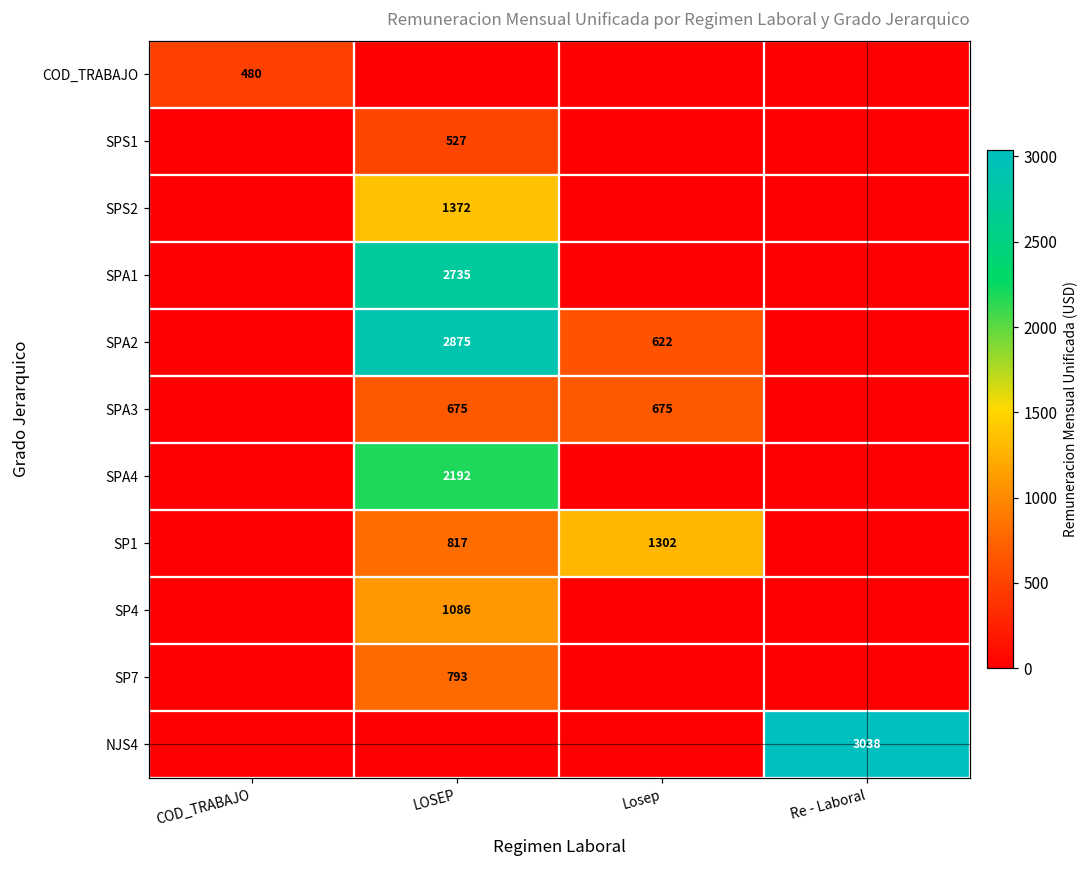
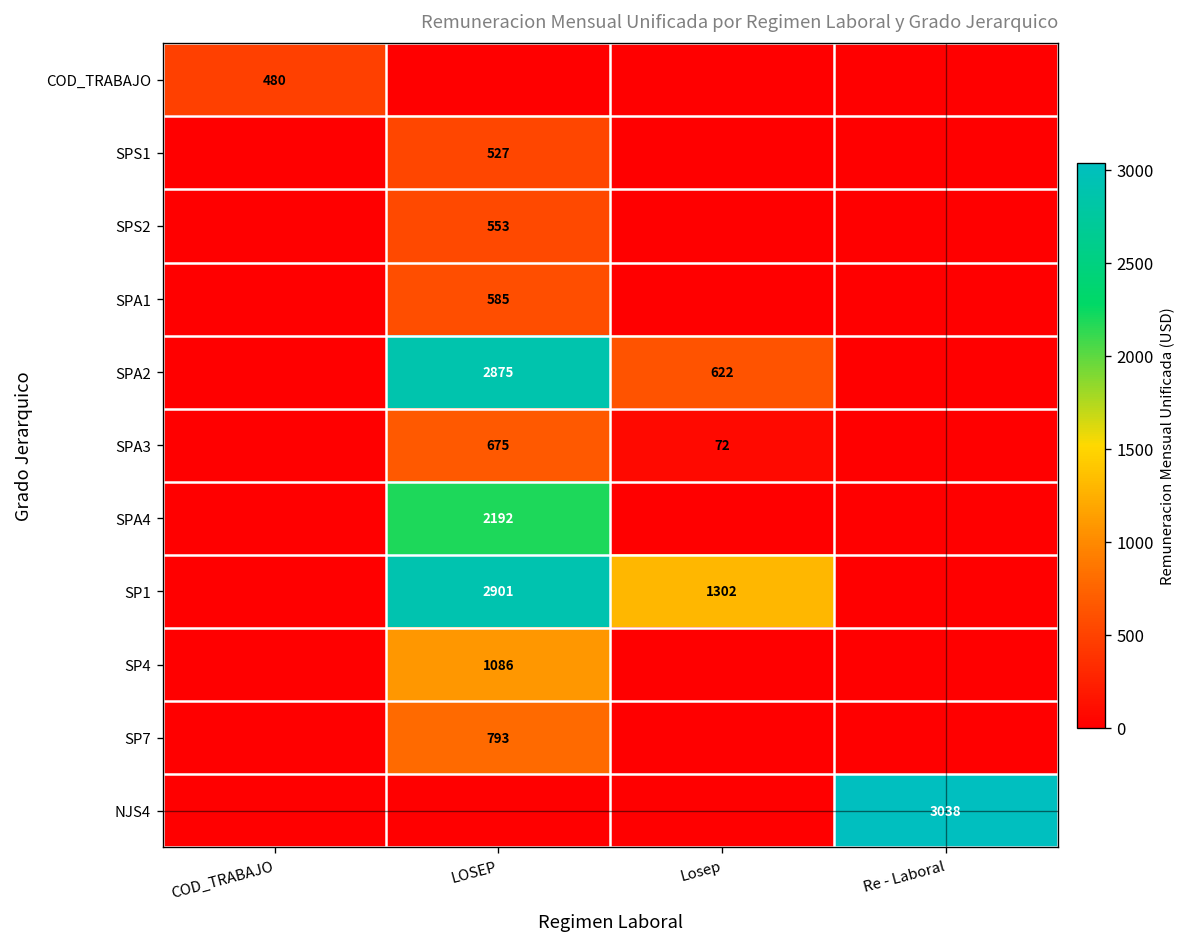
SPS2, LOSEP: 1372 -> 553
SPA1, LOSEP: 2735 -> 585
SPA3, Losep: 675 -> 72
SP1, LOSEP: 817 -> 2901
